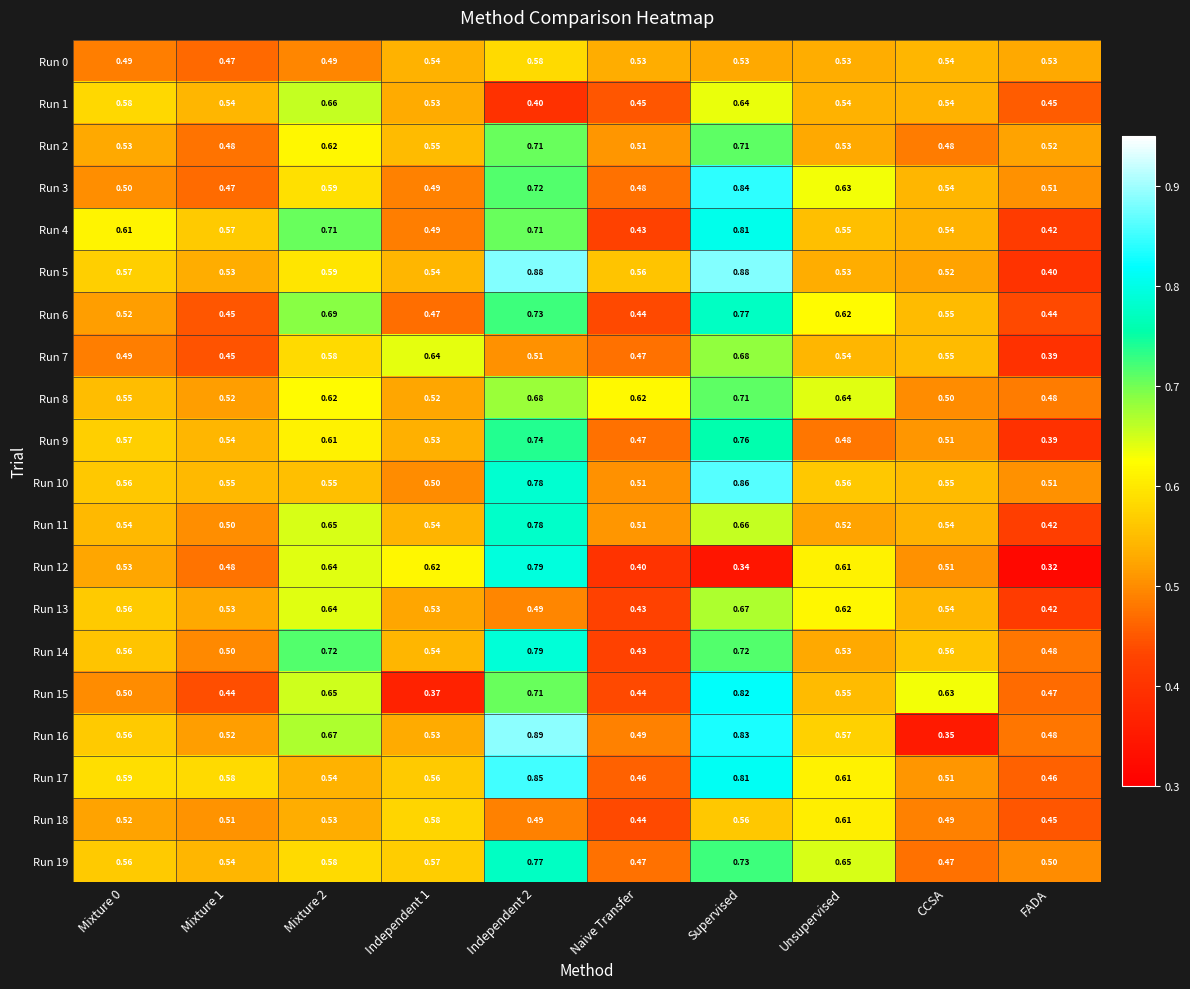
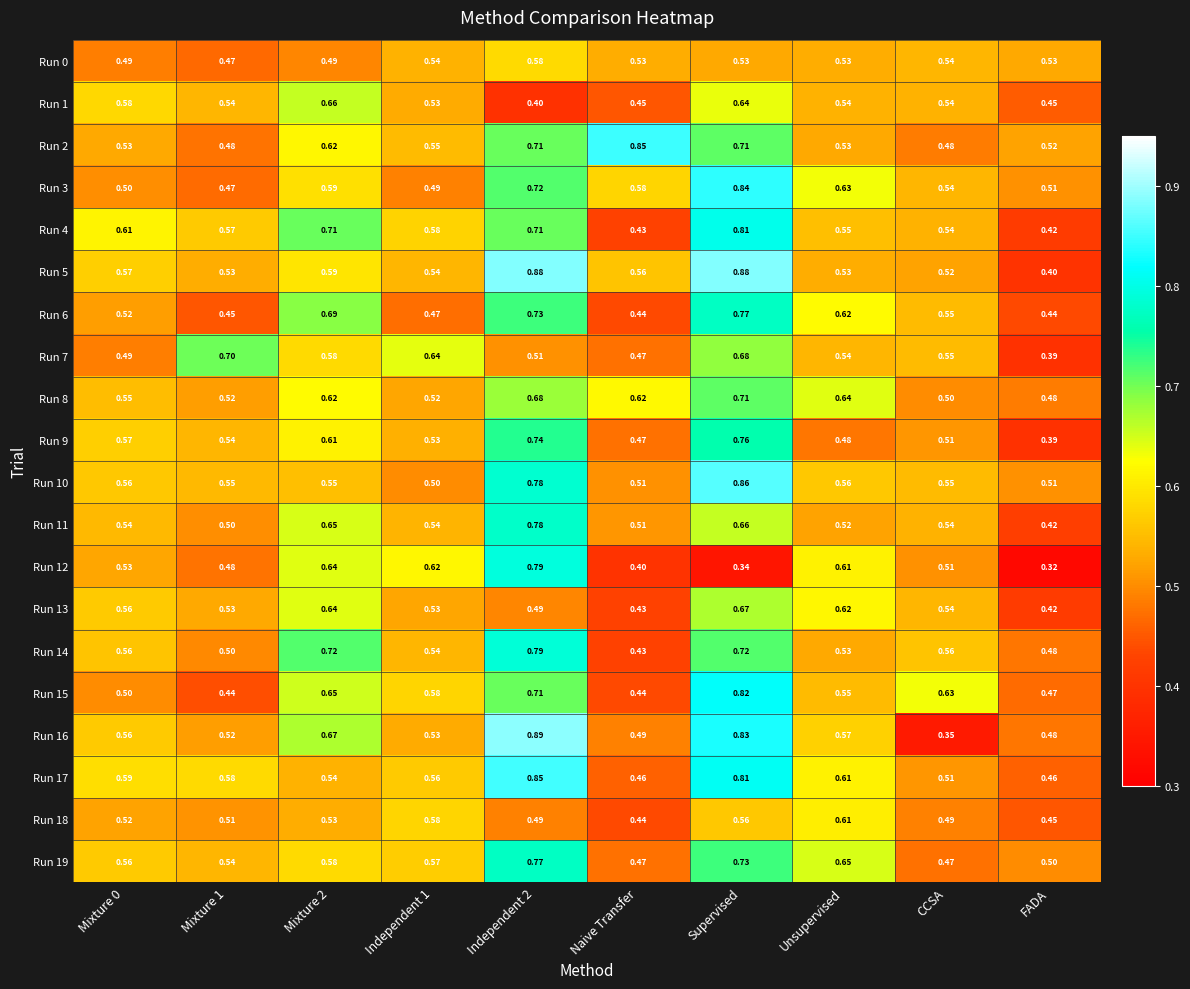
Run 2, Naive Transfer: 0.51 -> 0.85
Run 3, Naive Transfer: 0.48 -> 0.58
Run 4, Independent 1: 0.49 -> 0.58
Run 7, Mixture 1: 0.45 -> 0.70
Run 15, Independent 1: 0.37 -> 0.58
